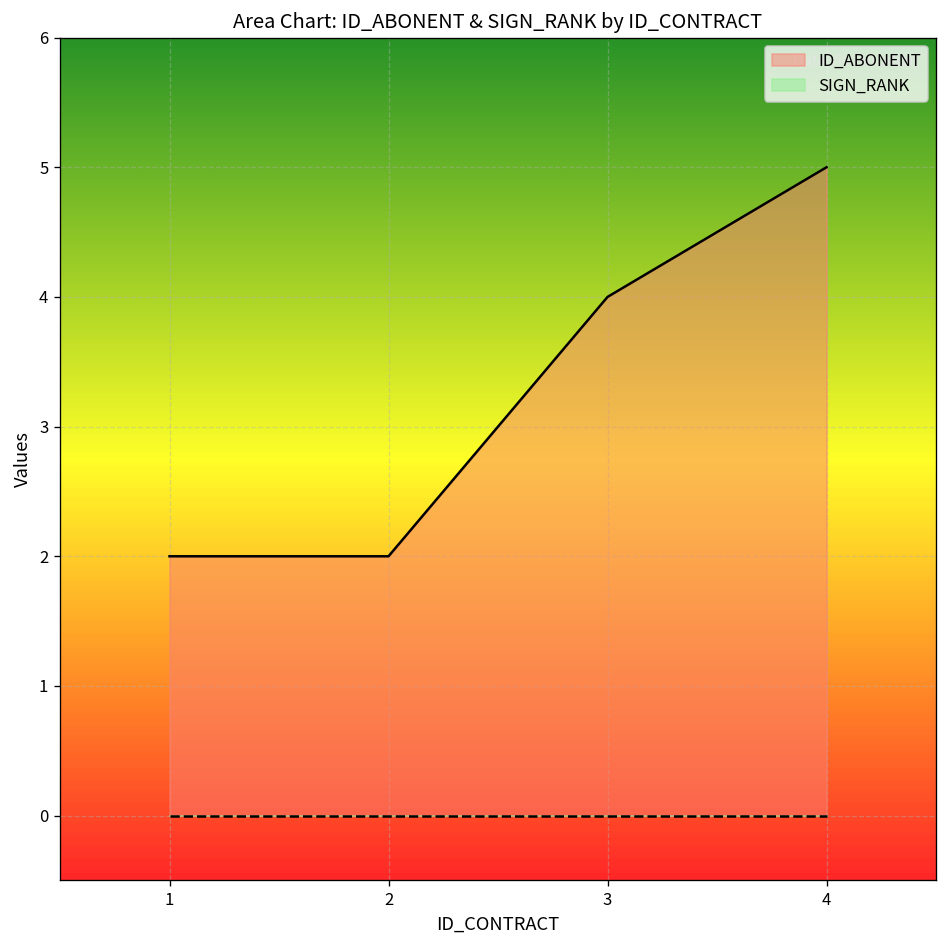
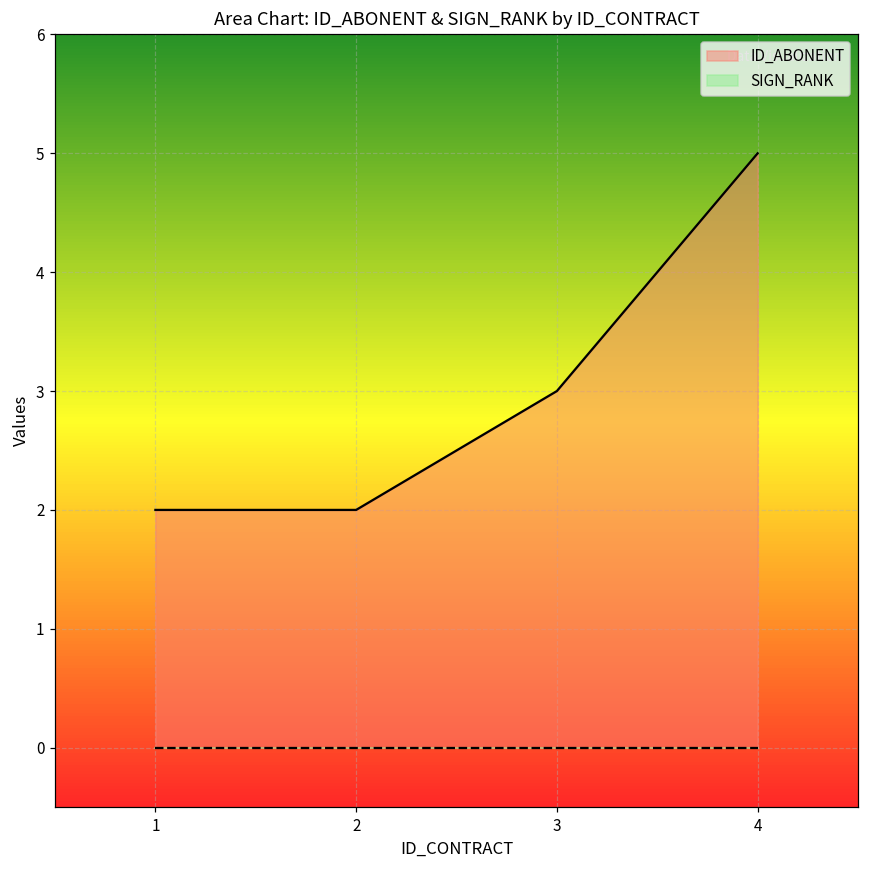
ID_ABONENT, 3: 4 -> 3
